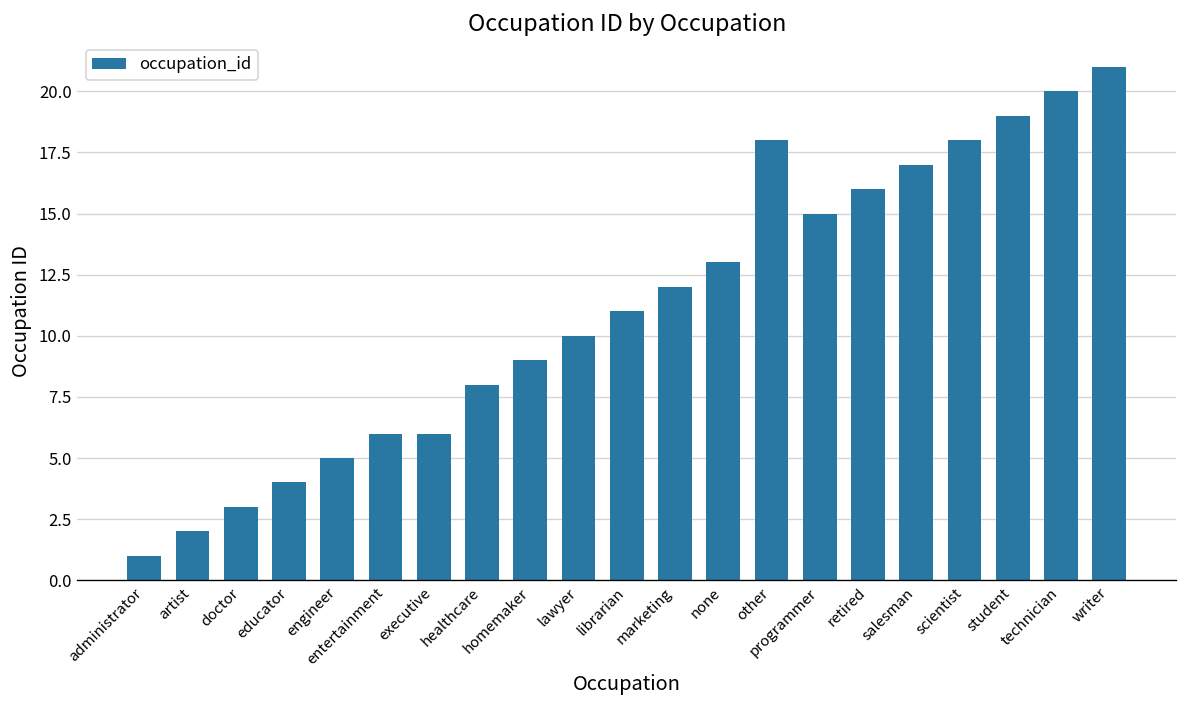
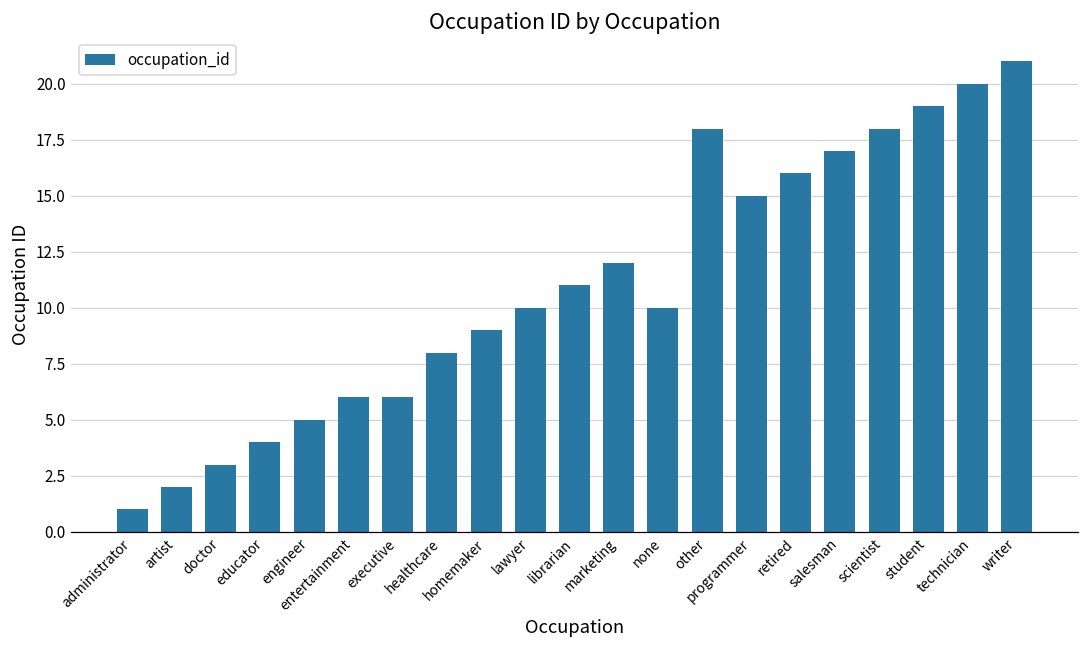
none: 13 -> 10
